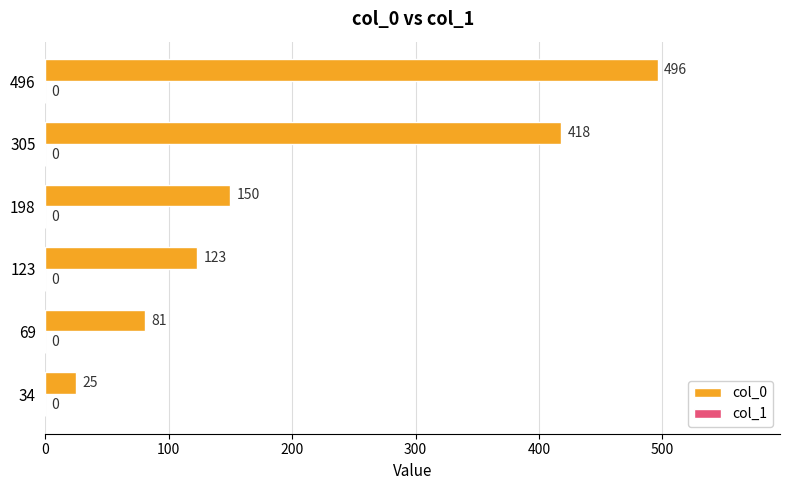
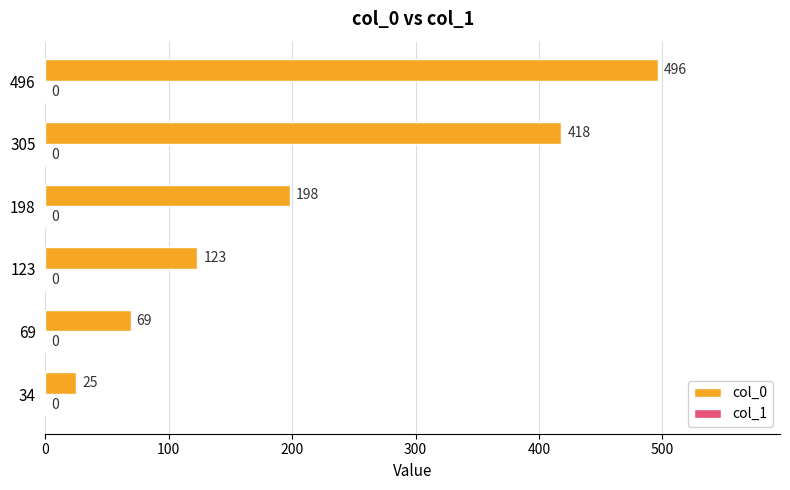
col_0, 198: 150 -> 198
col_0, 69: 81 -> 69
